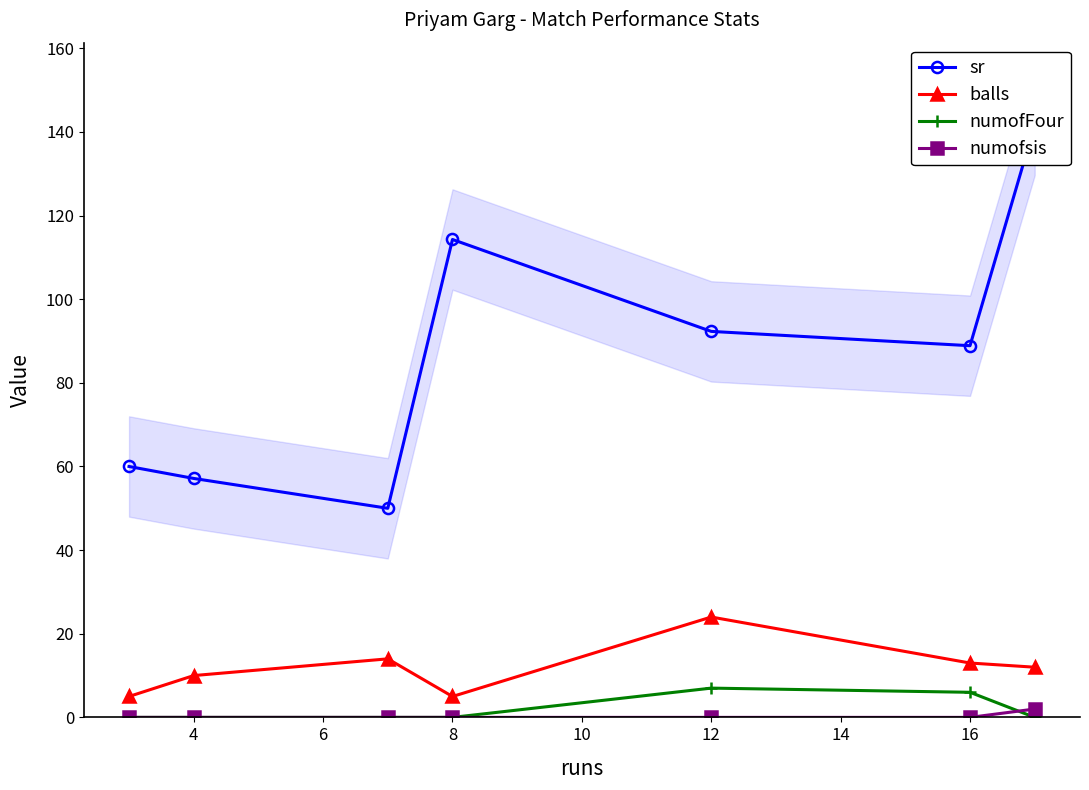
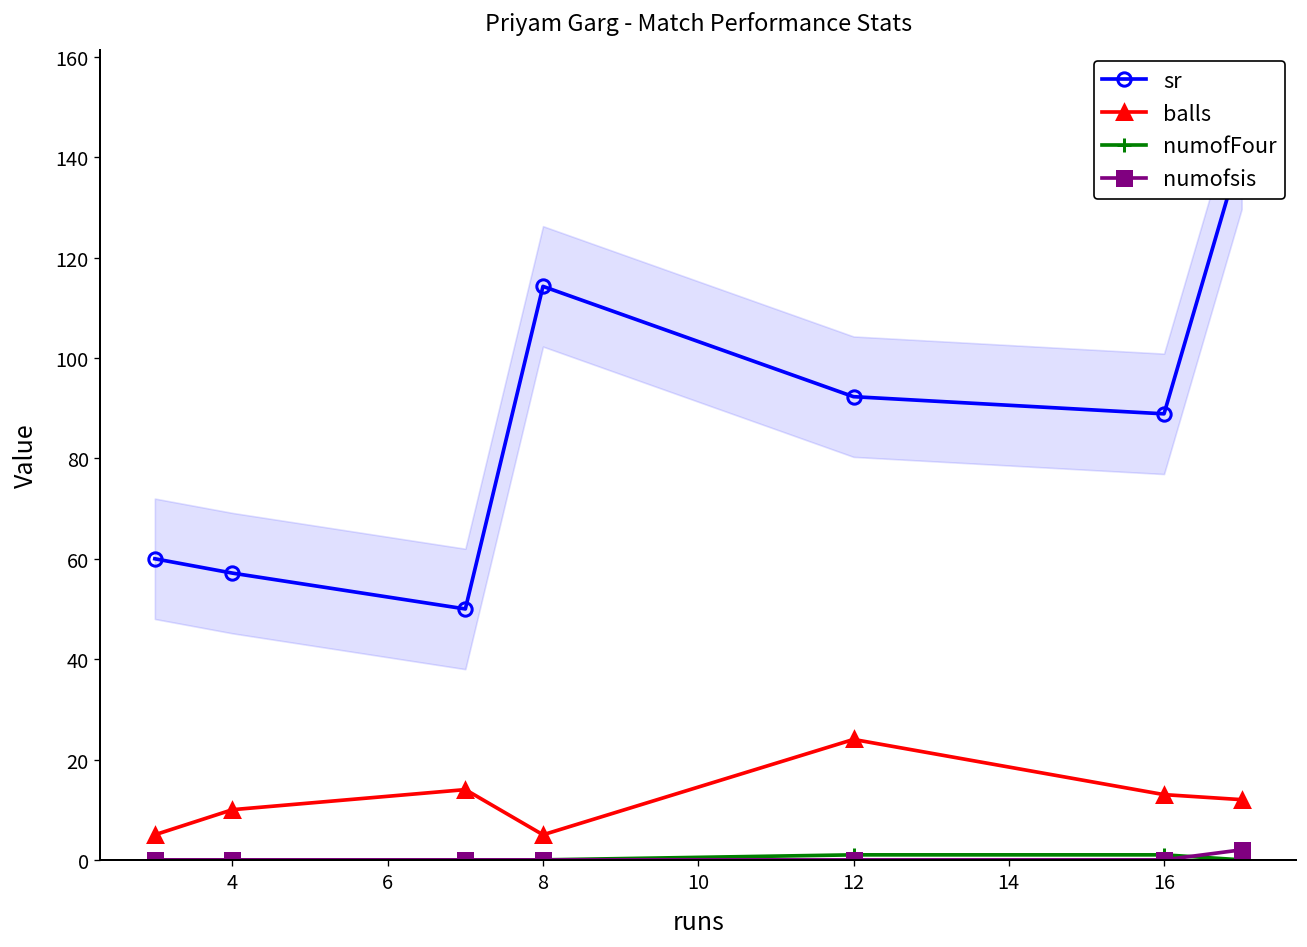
numofFour, 12: 7 -> 1
numofFour, 16: 6 -> 1
